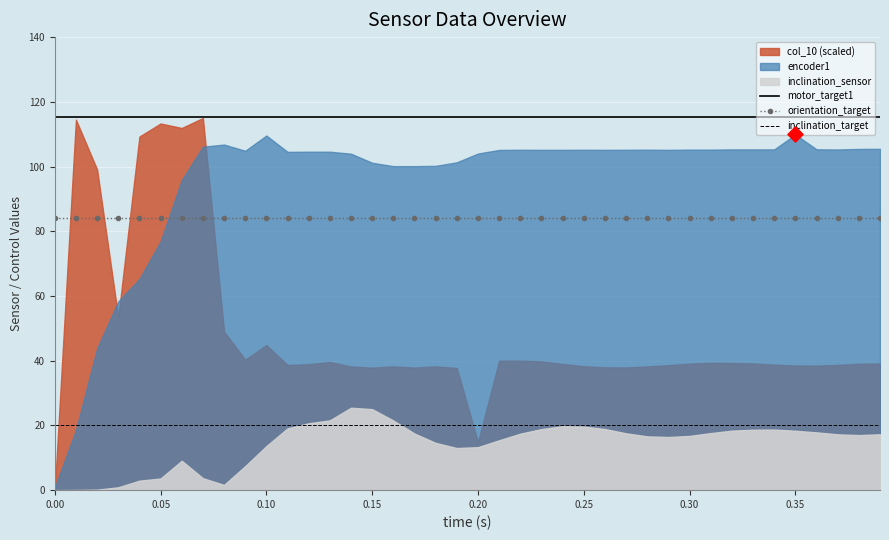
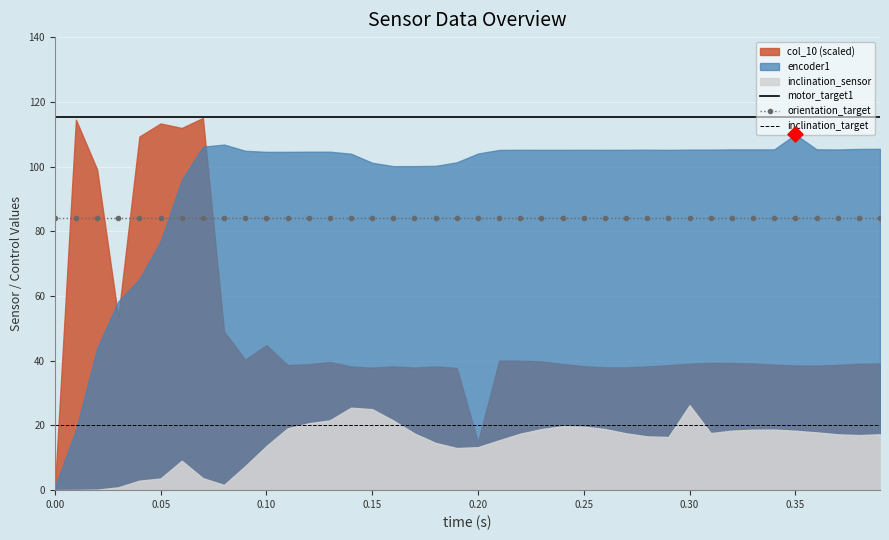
encoder1, 0.10: 110 -> 105
inclination_sensor, 0.30: 17 -> 26
